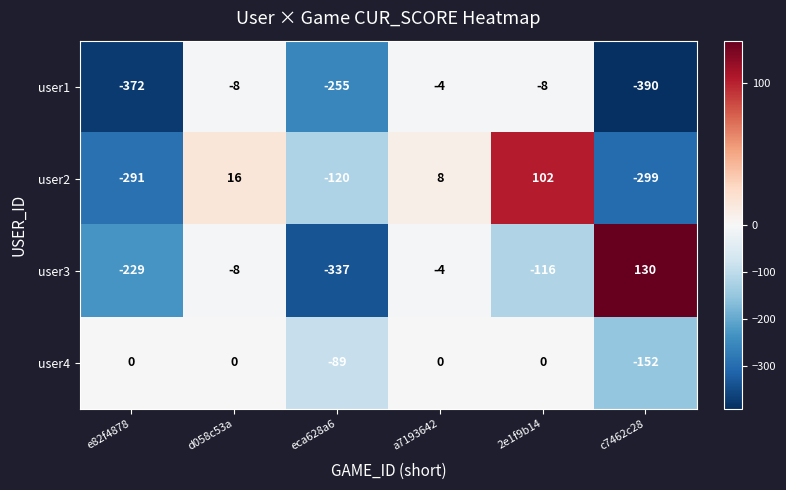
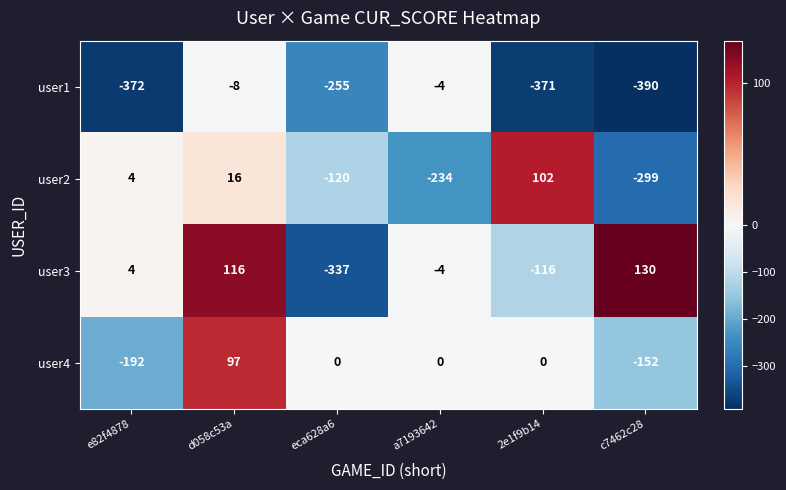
user1, 2e1f9b14: -8 -> -371
user2, e82f4878: -291 -> 4
user2, a7193642: 8 -> -234
user3, e82f4878: -229 -> 4
user3, d058c53a: -8 -> 116
user4, e82f4878: 0 -> -192
user4, d058c53a: 0 -> 97
user4, eca628a6: -89 -> 0
